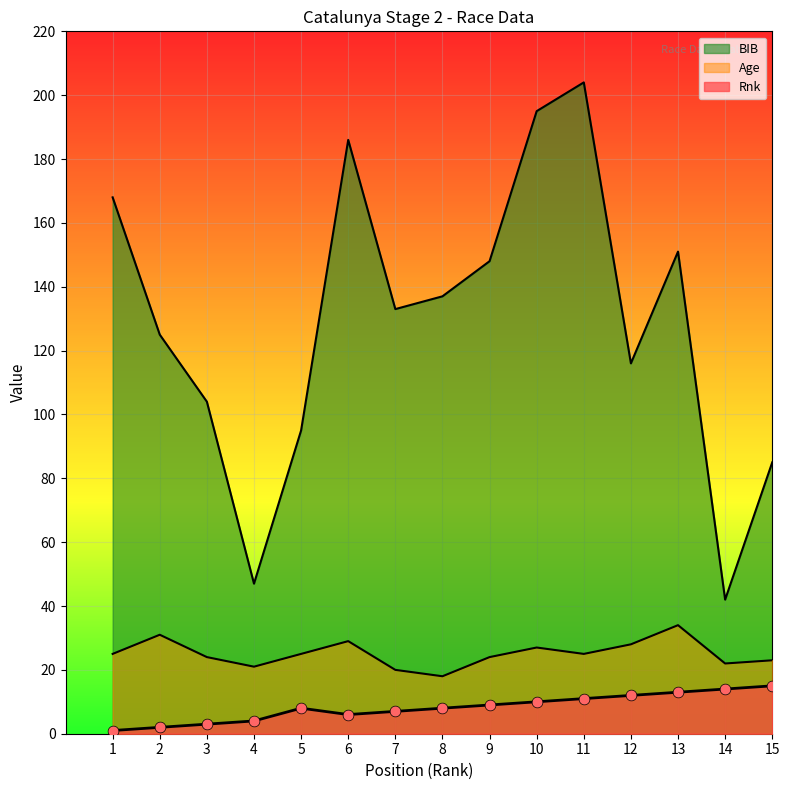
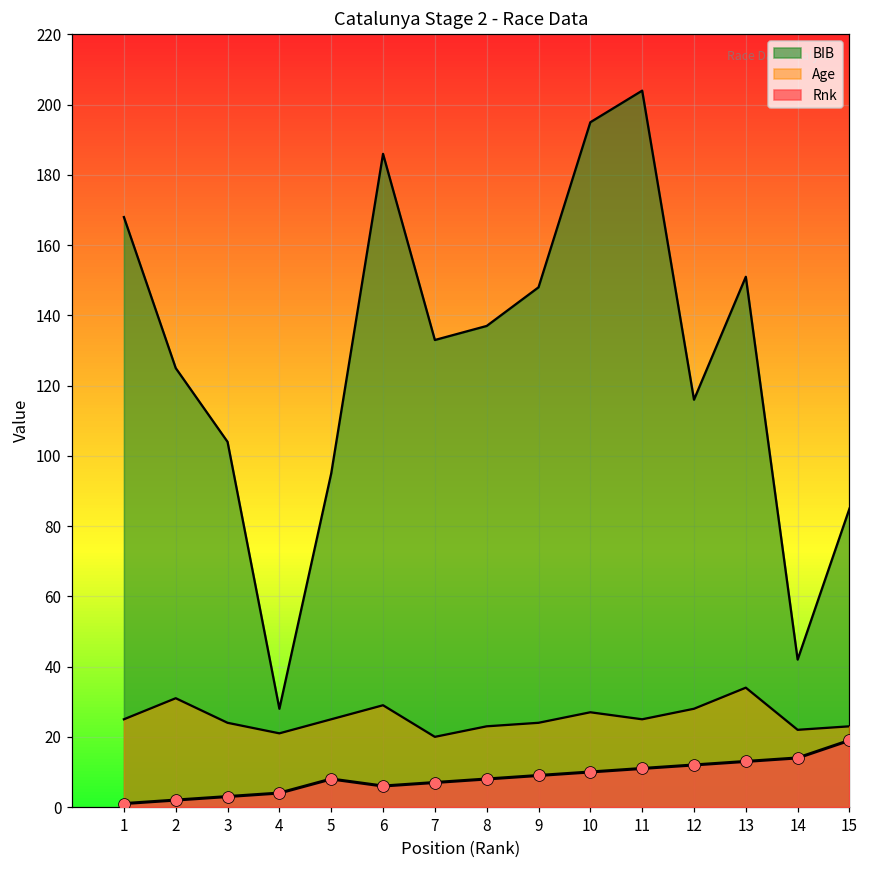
BIB, 4: 47 -> 28
Age, 8: 18 -> 23
Rnk, 15: 15 -> 19
